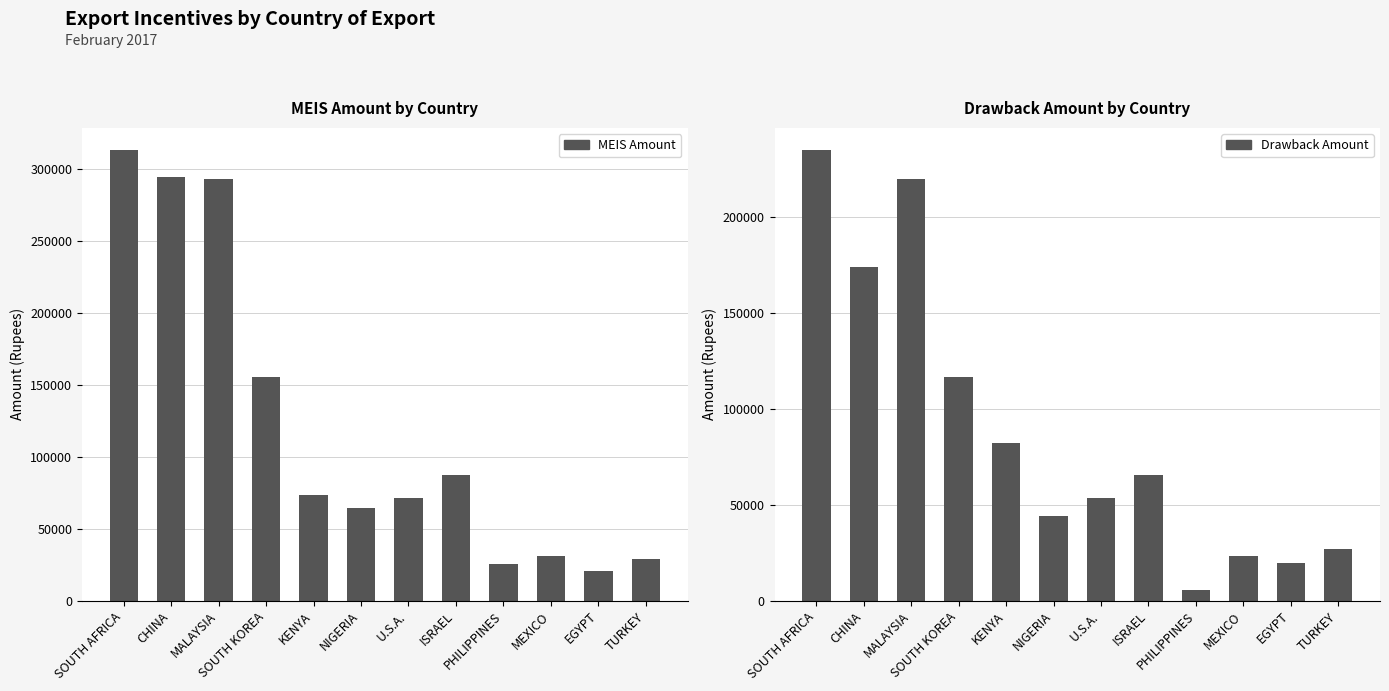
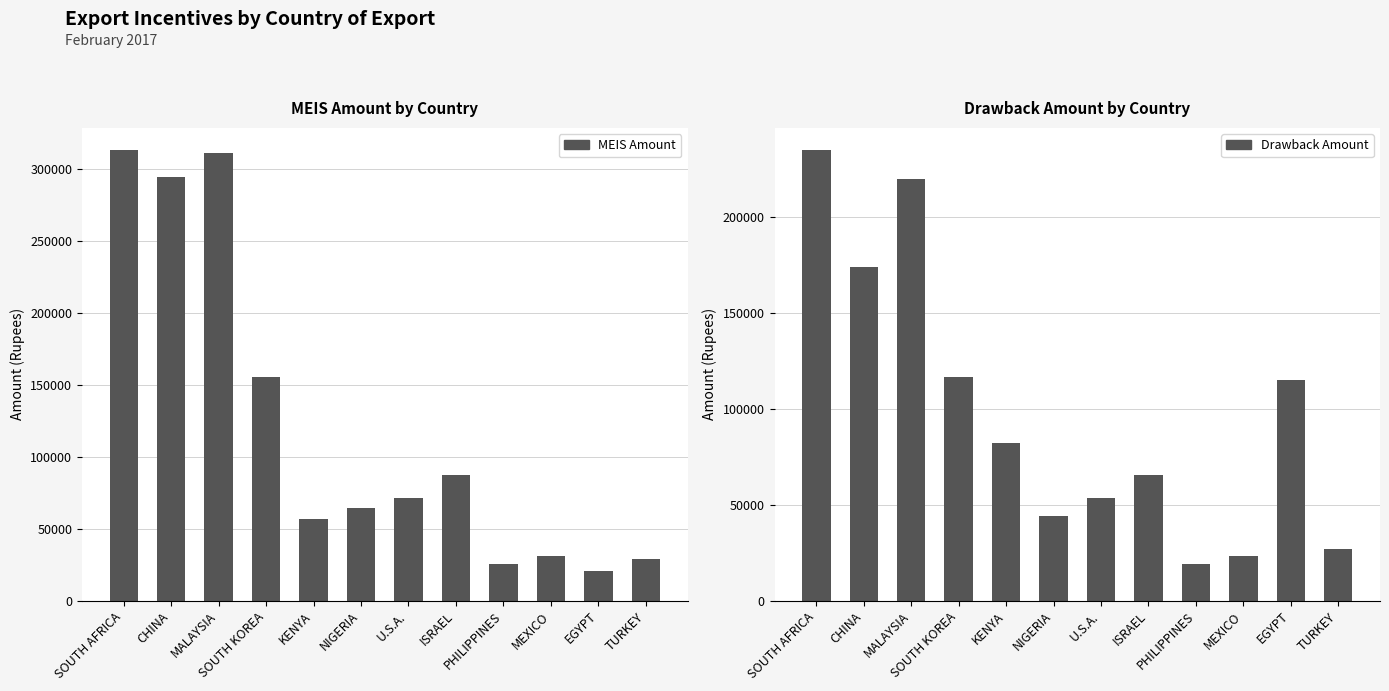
MEIS Amount by Country, MALAYSIA: 293000 -> 311000
MEIS Amount by Country, KENYA: 74000 -> 57000
Drawback Amount by Country, PHILIPPINES: 6000 -> 19000
Drawback Amount by Country, EGYPT: 20000 -> 115000
